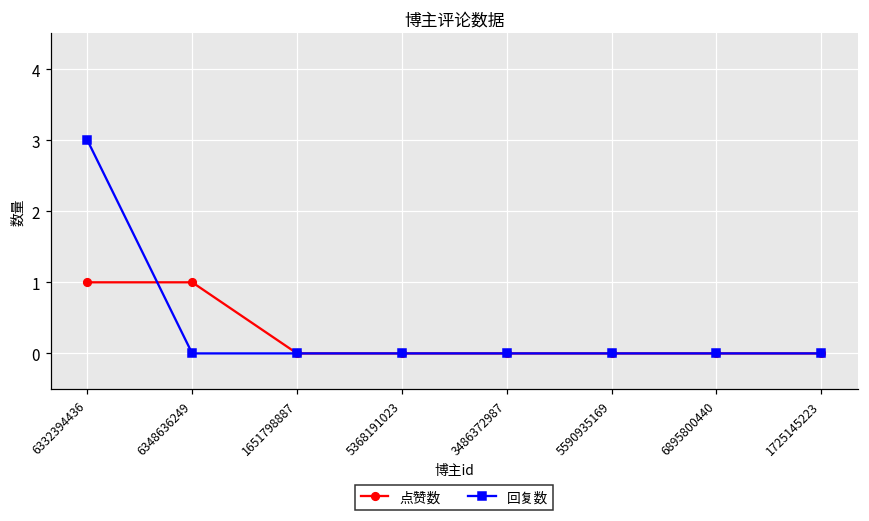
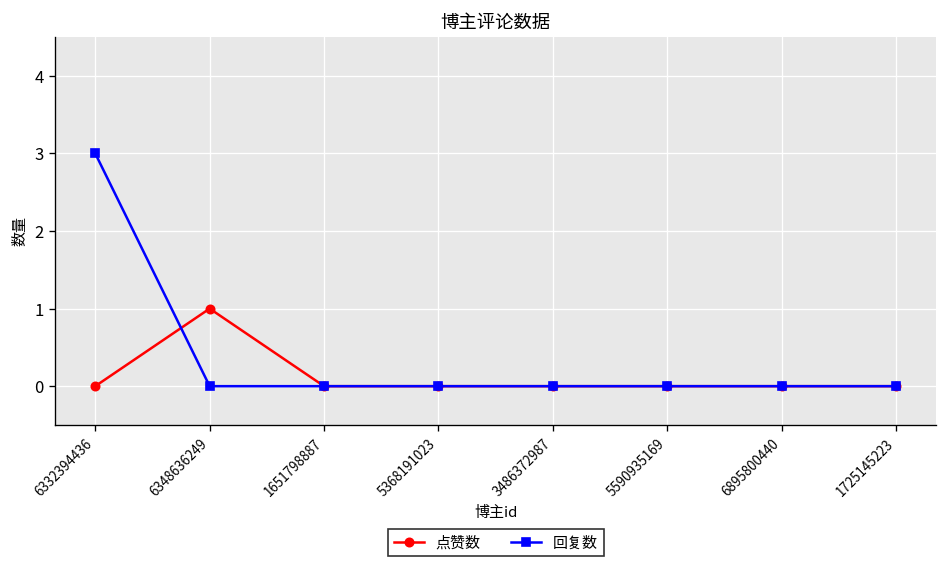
点赞数, 6332394436: 1 -> 0
